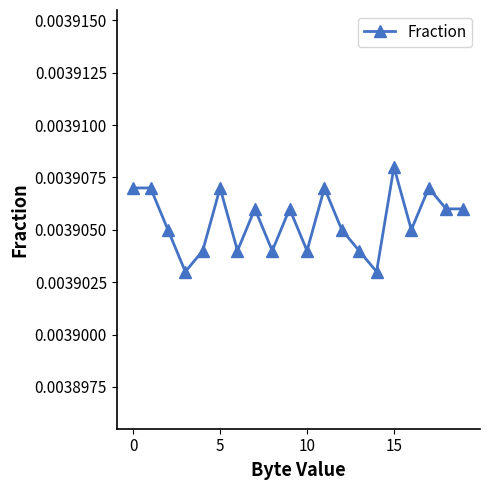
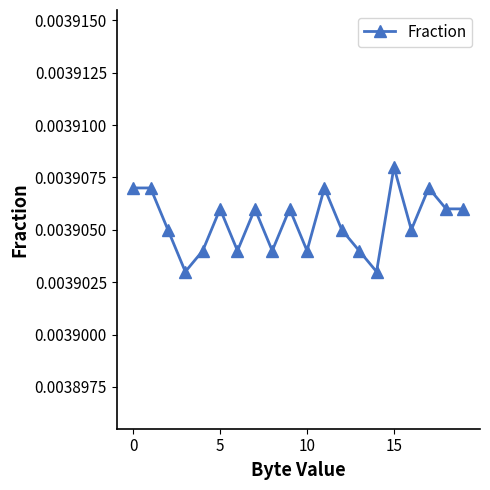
5: 0.003907 -> 0.003906
